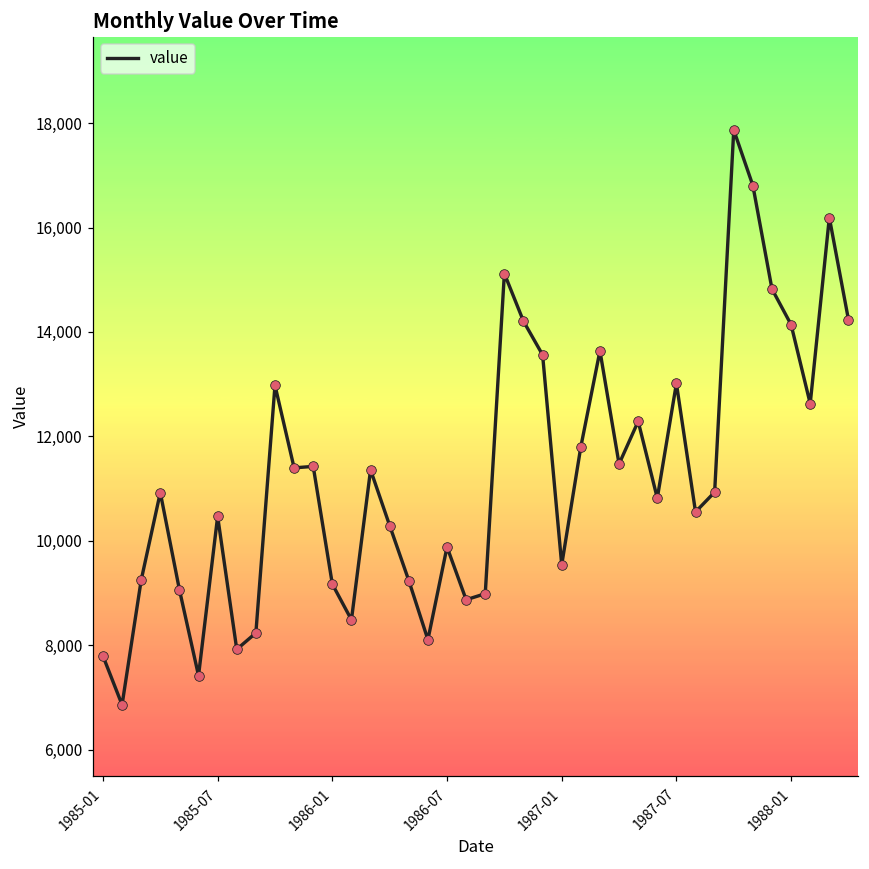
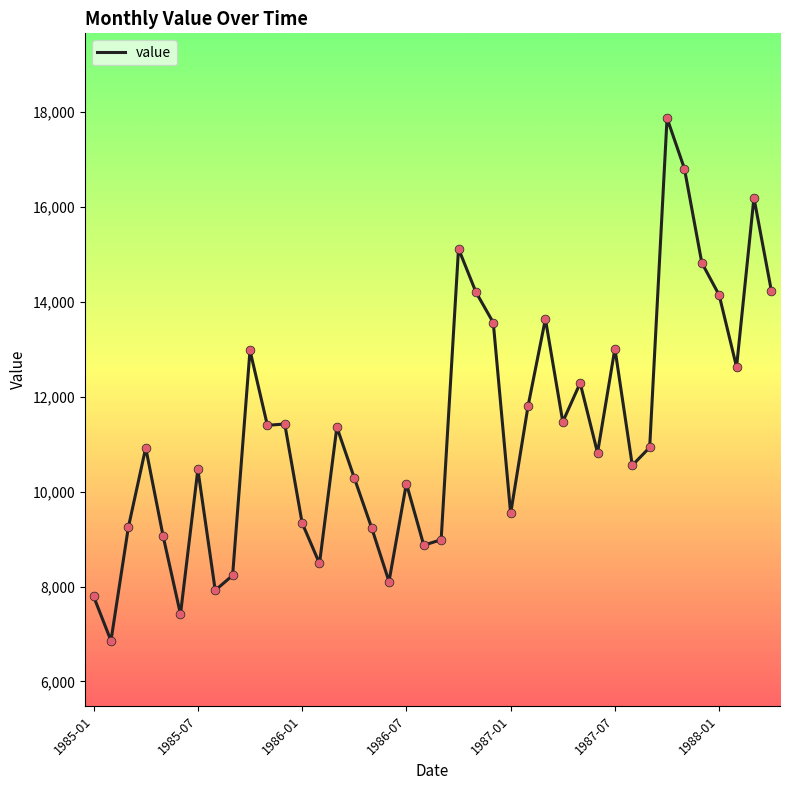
1986-01: 9,200 -> 9,300
1986-07: 9,900 -> 10,200
